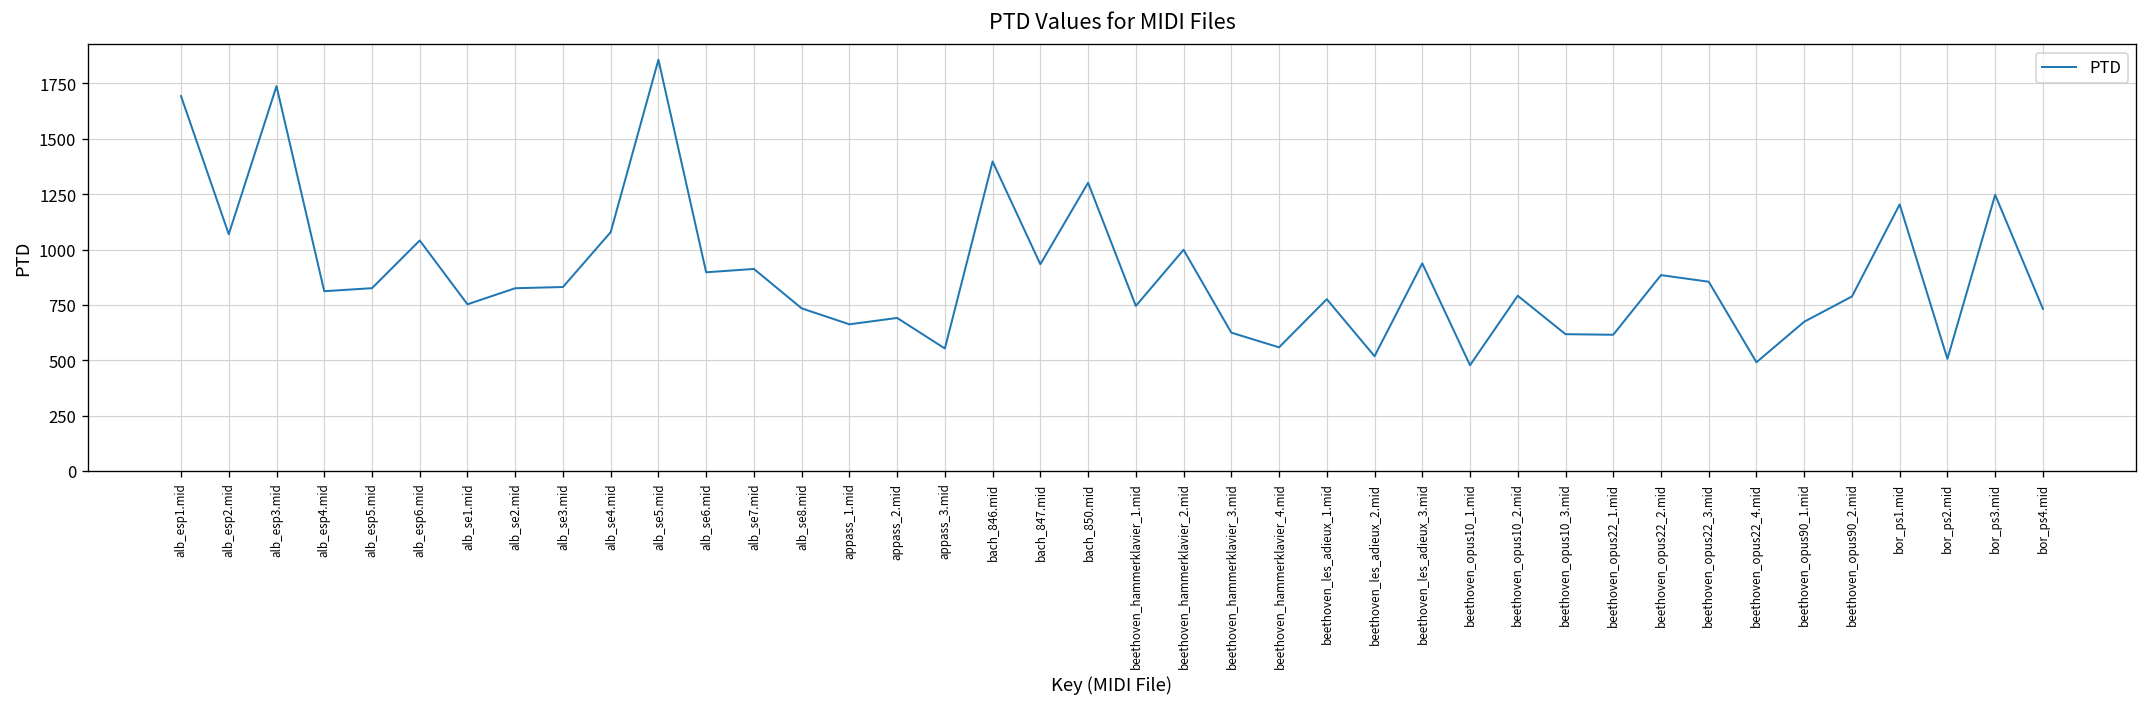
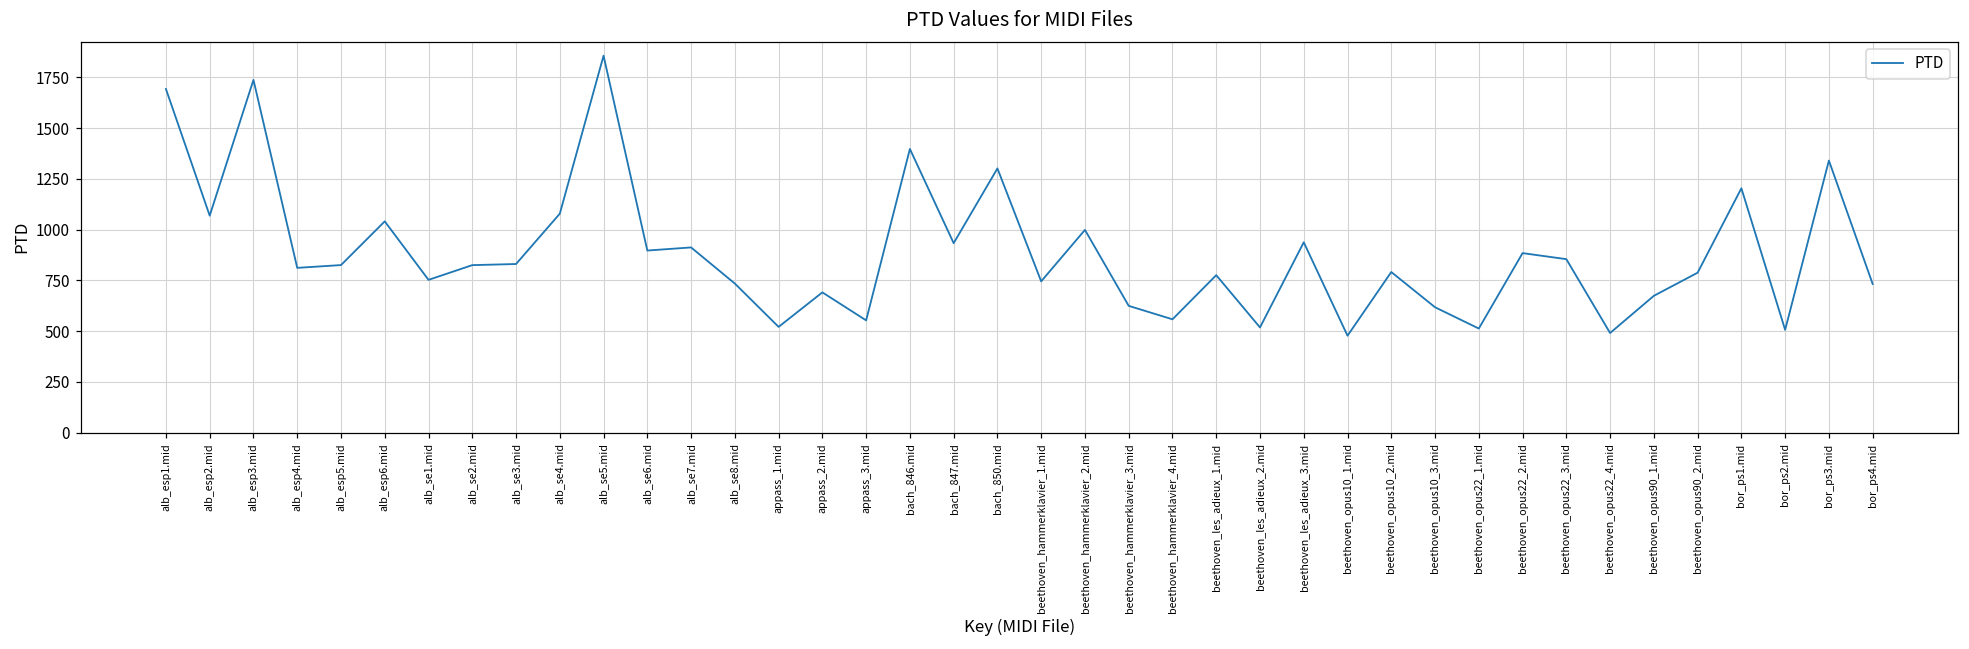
appass_1.mid: 660 -> 520
beethoven_opus22_1.mid: 620 -> 510
bor_ps3.mid: 1250 -> 1340
